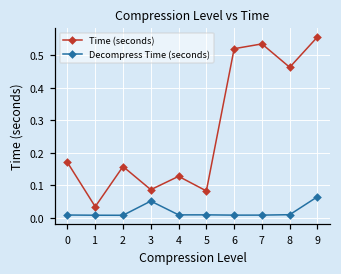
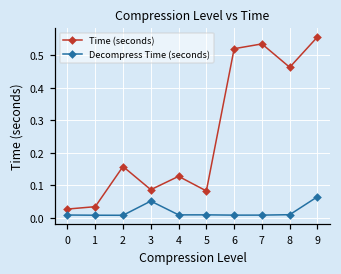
Time (seconds), 0: 0.17 -> 0.03
